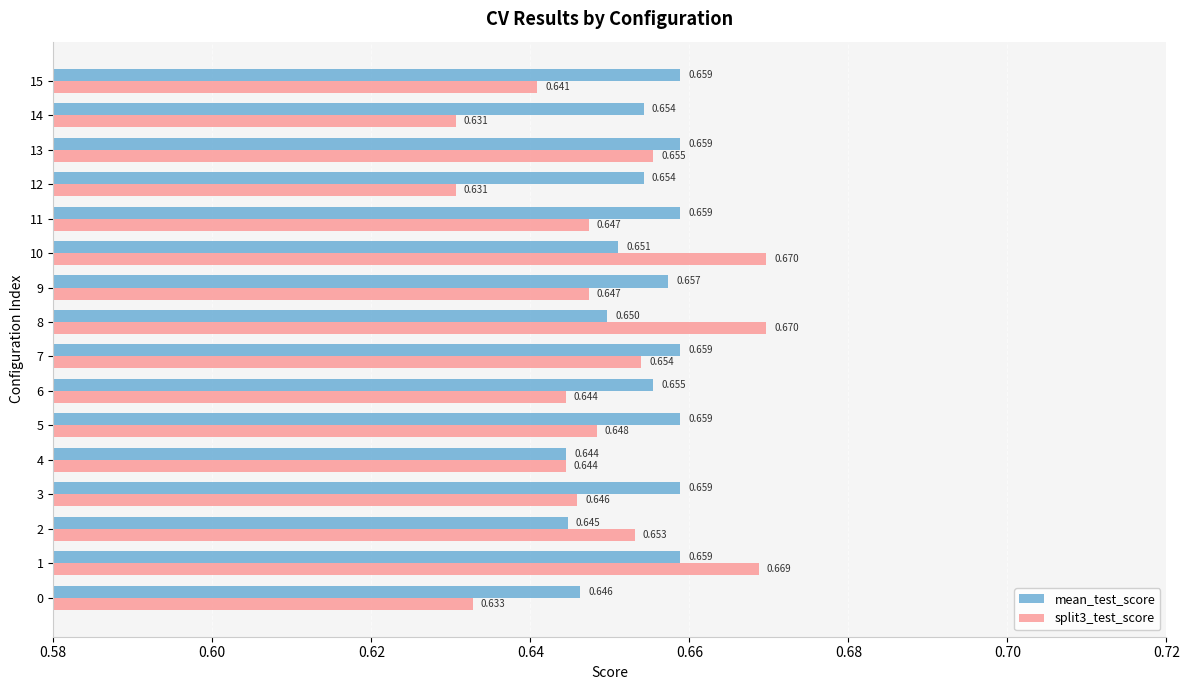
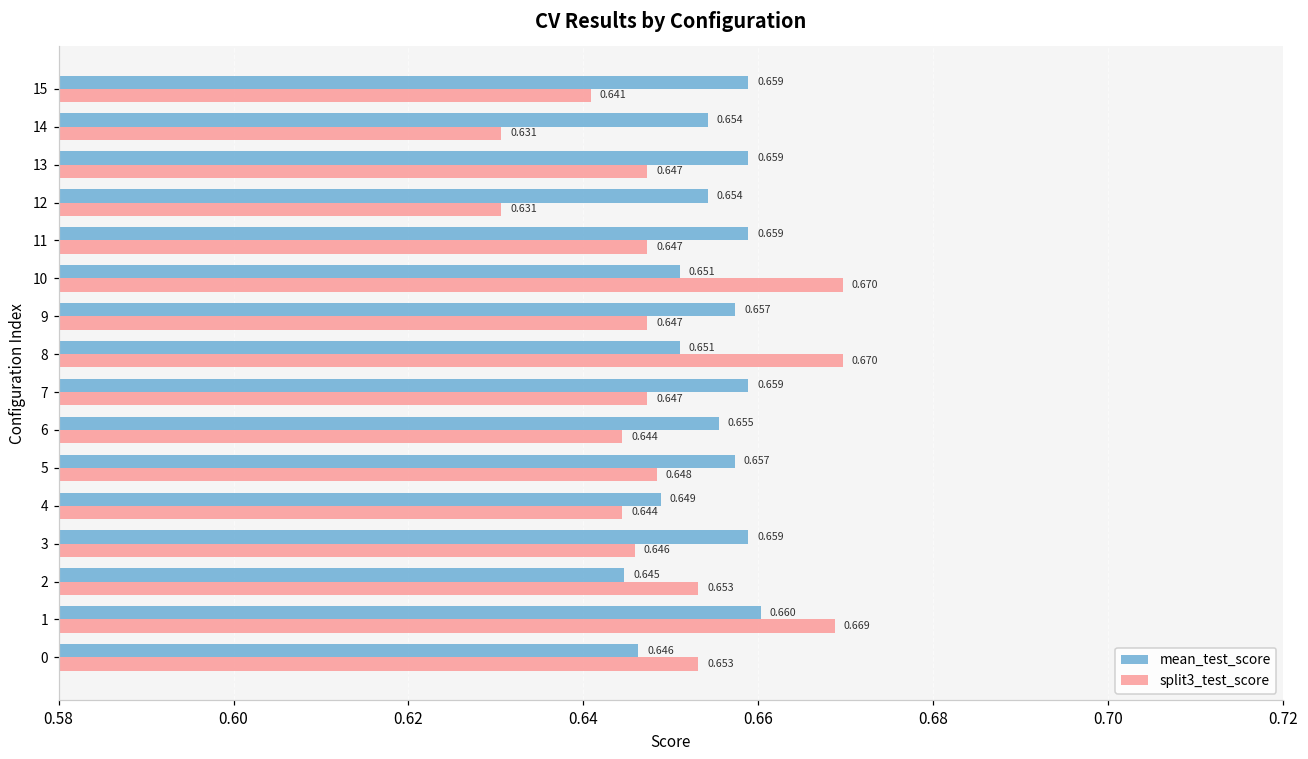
split3_test_score, 13: 0.655 -> 0.647
mean_test_score, 8: 0.650 -> 0.651
split3_test_score, 7: 0.654 -> 0.647
mean_test_score, 5: 0.659 -> 0.657
mean_test_score, 4: 0.644 -> 0.649
mean_test_score, 1: 0.659 -> 0.660
split3_test_score, 0: 0.633 -> 0.653
